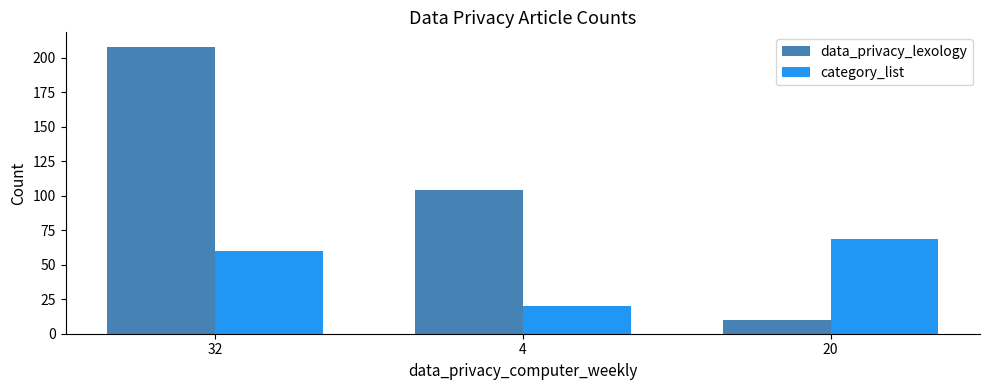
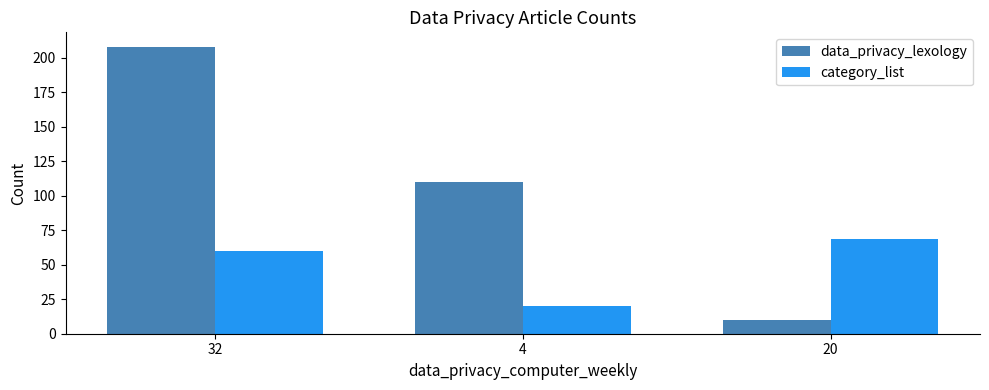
data_privacy_lexology, 4: 104 -> 110
